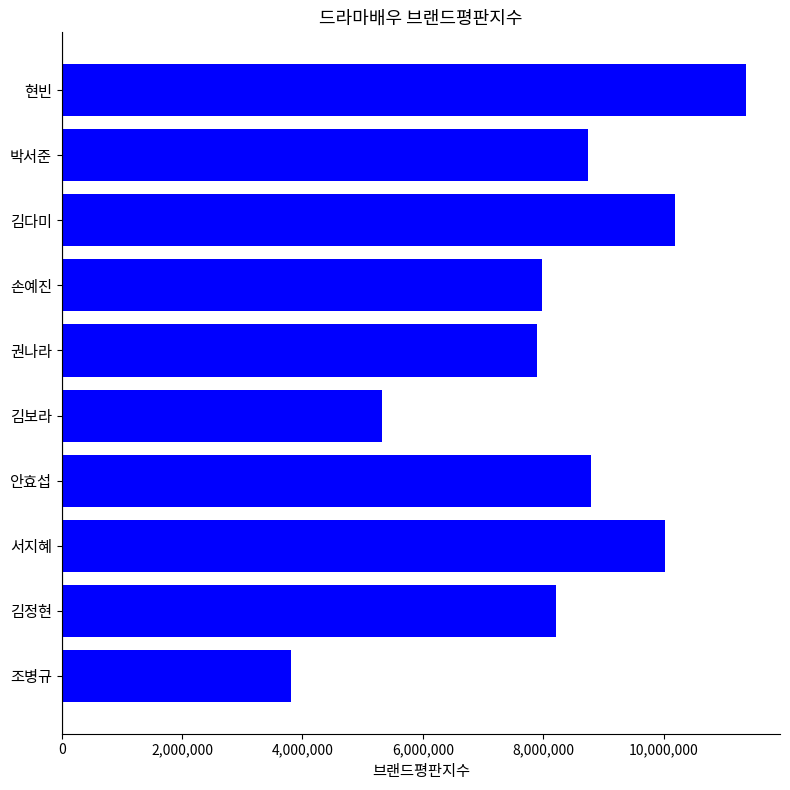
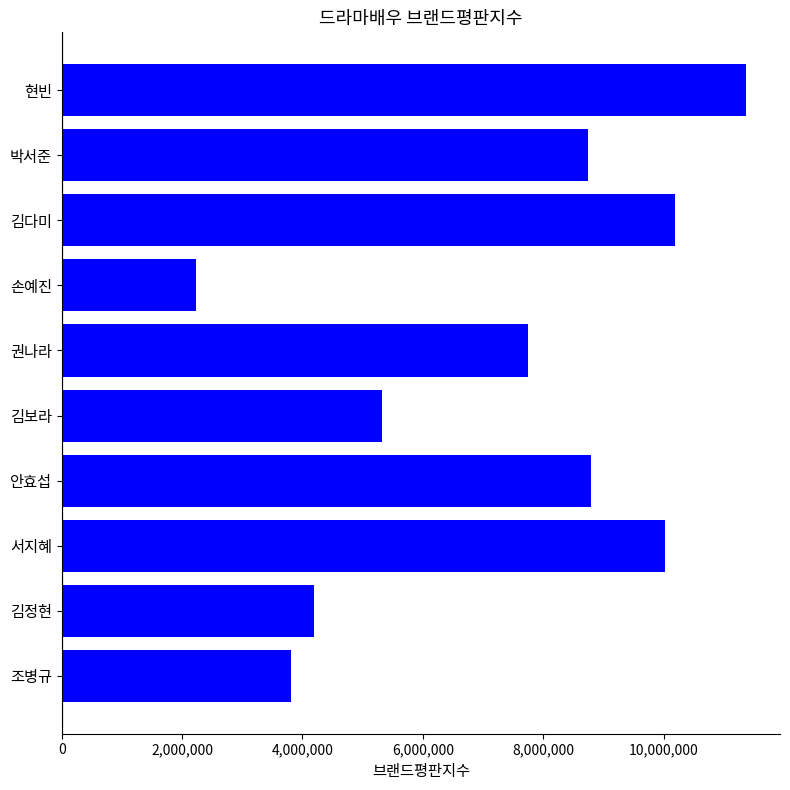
손예진: 8,000,000 -> 2,200,000
권나라: 7,900,000 -> 7,800,000
김정현: 8,200,000 -> 4,200,000
